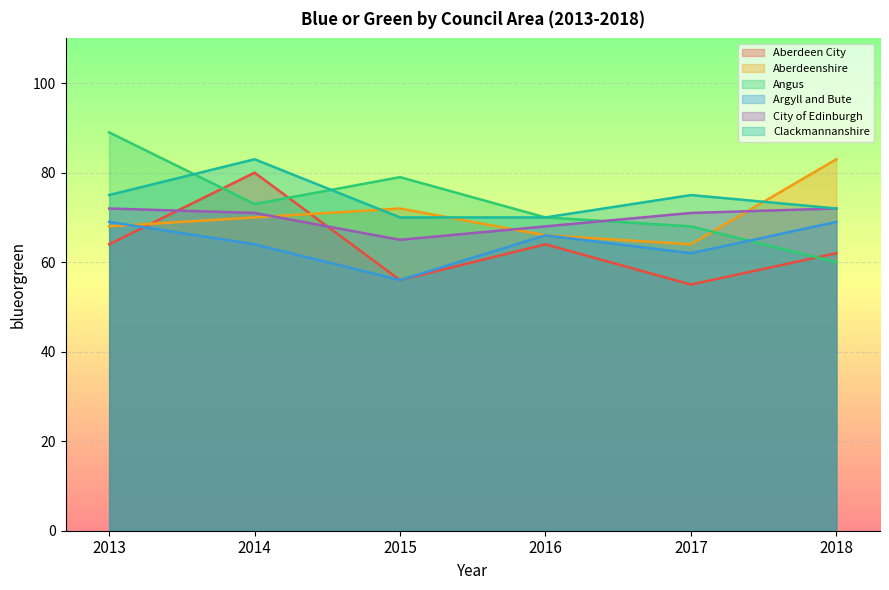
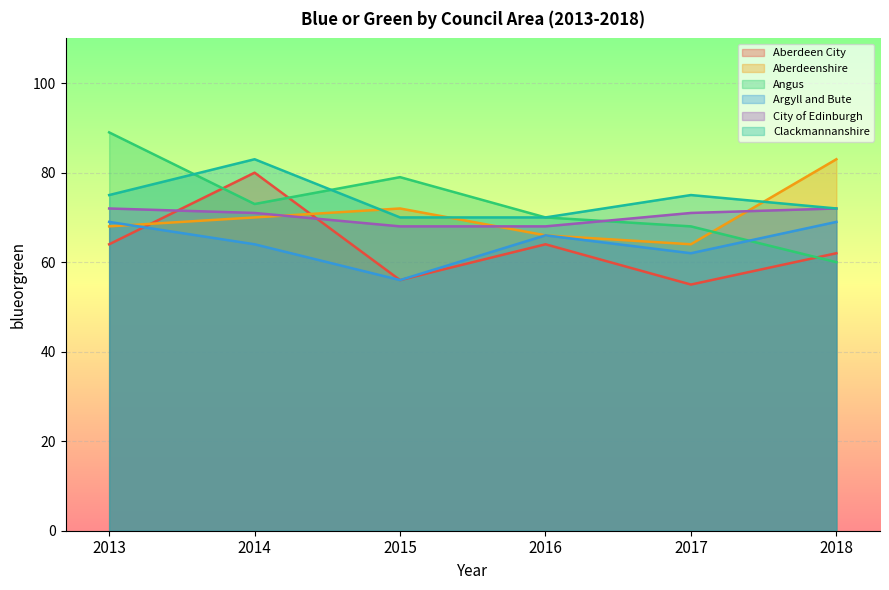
City of Edinburgh, 2015: 65 -> 68
